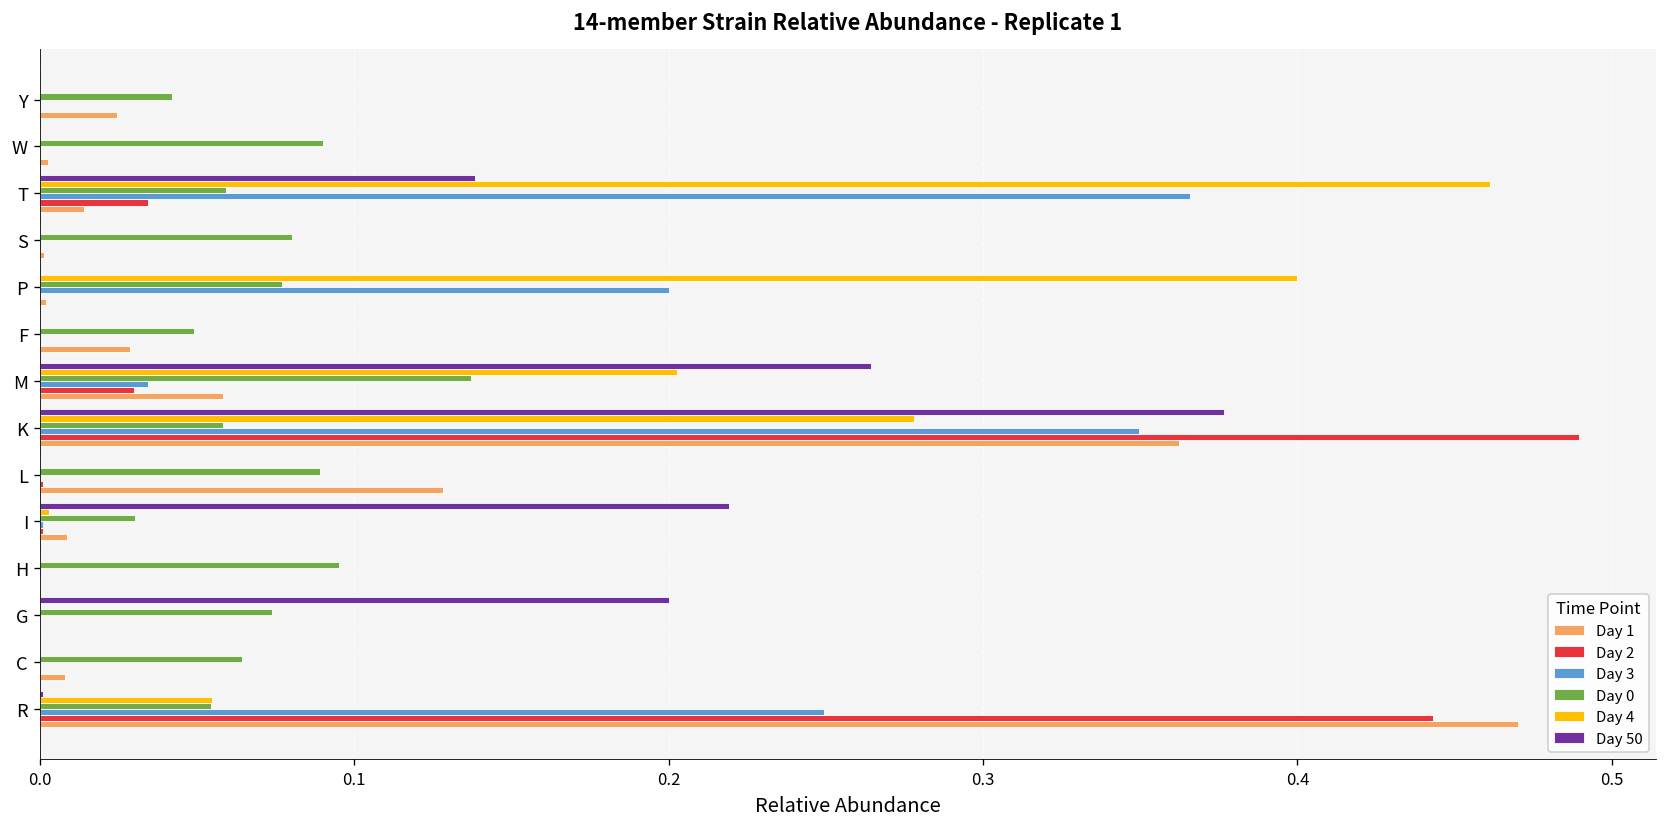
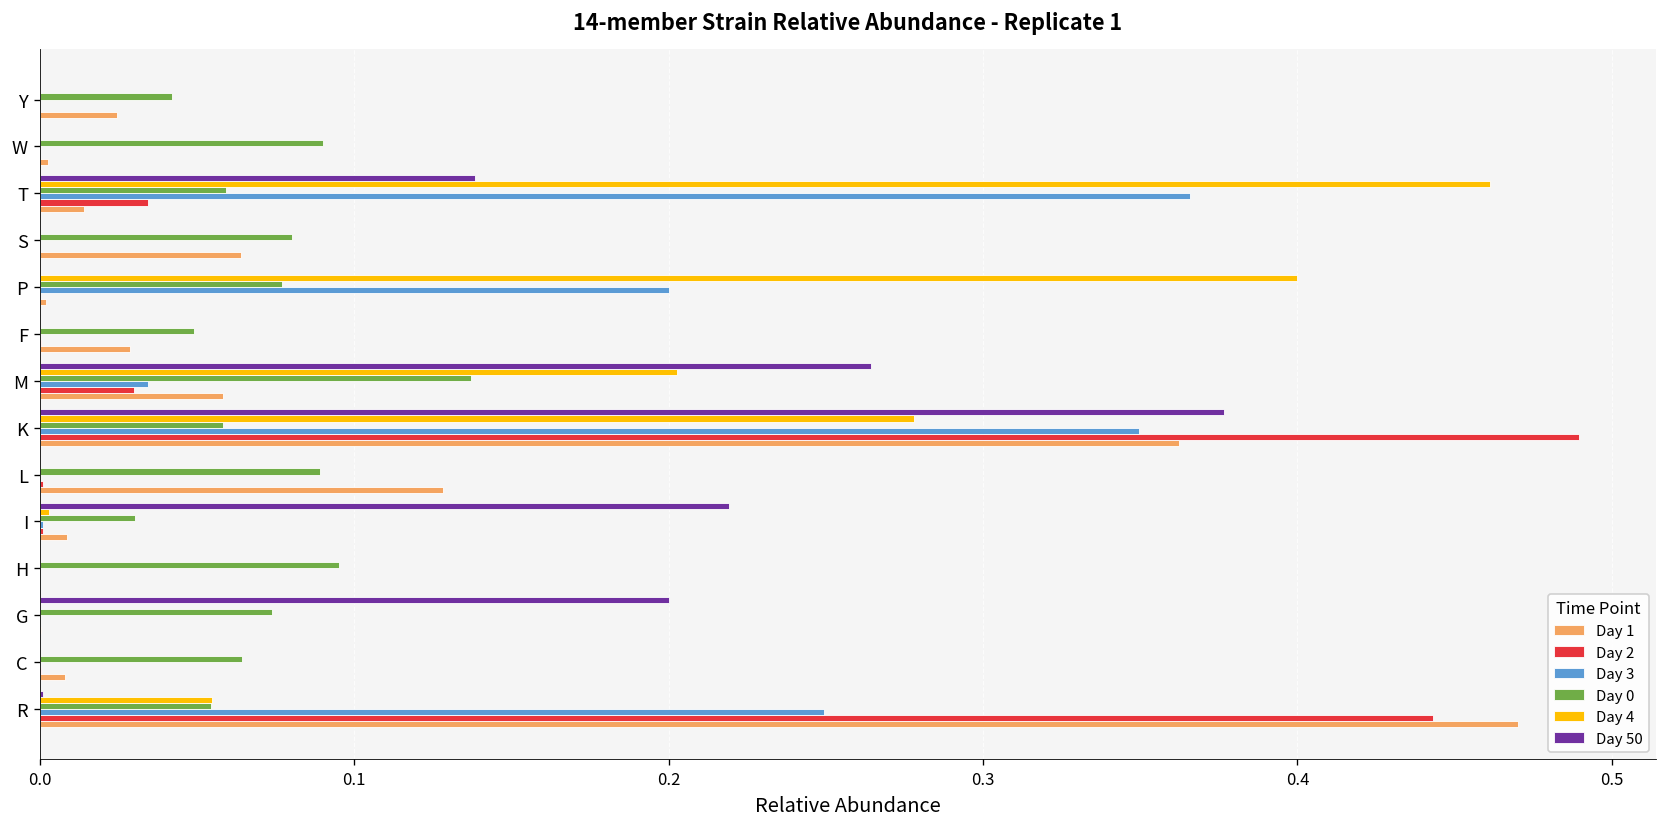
Day 1, S: 0.001 -> 0.064
